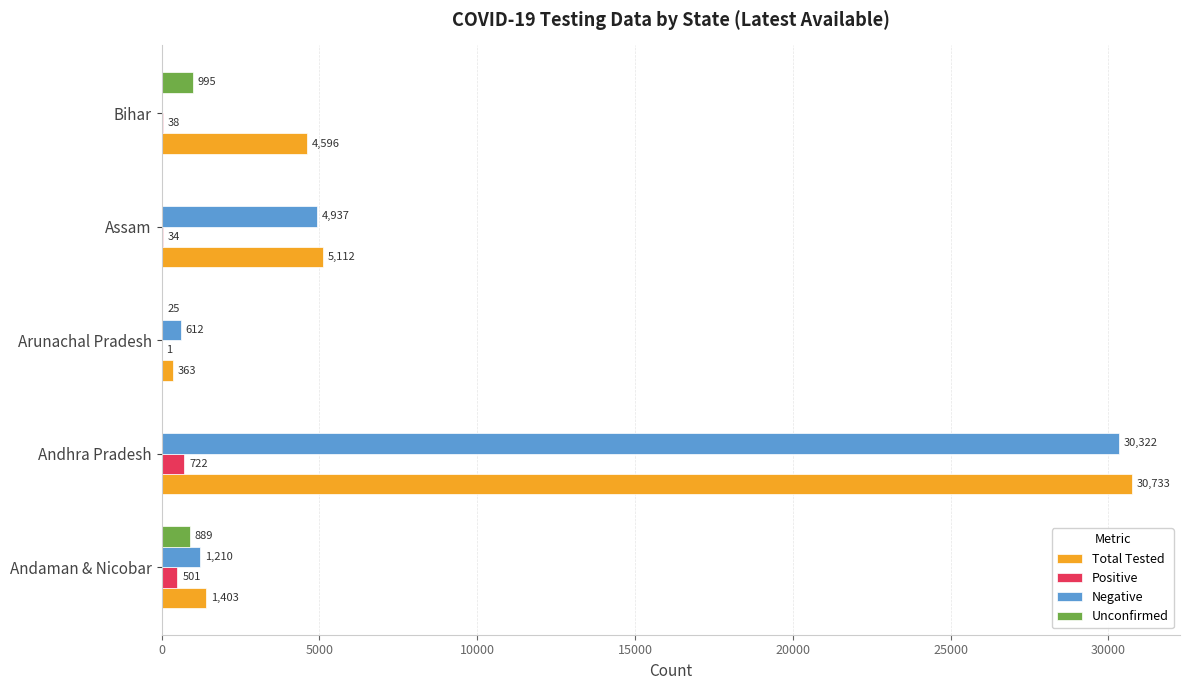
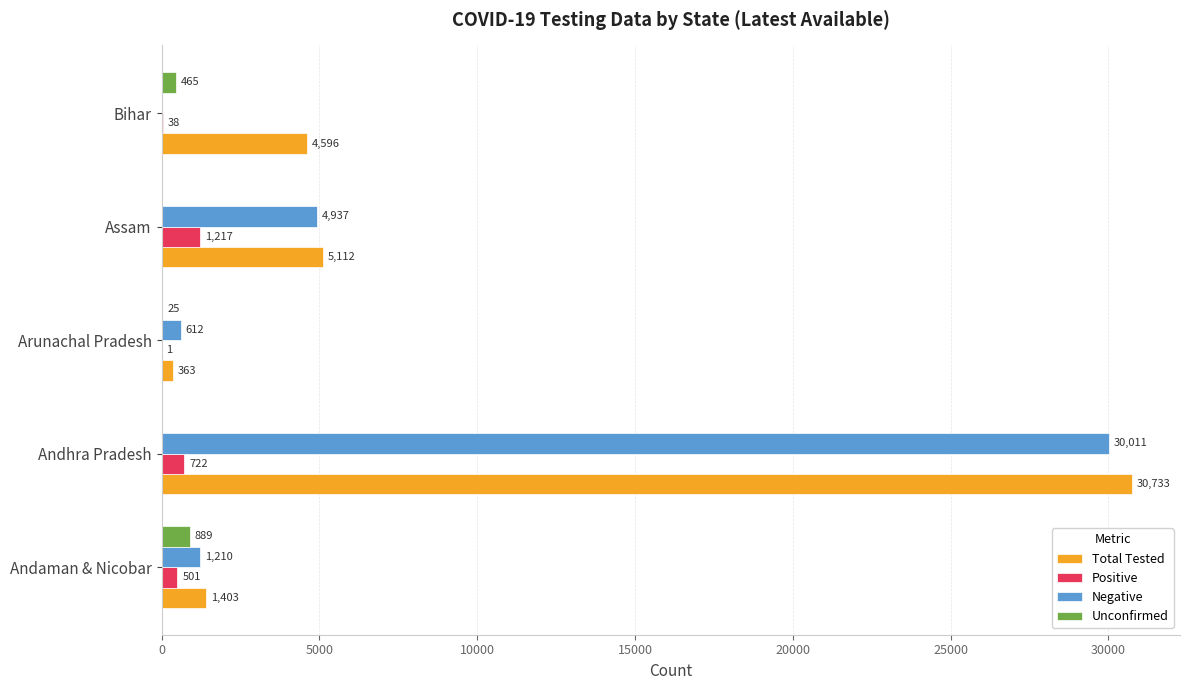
Unconfirmed, Bihar: 995 -> 465
Positive, Assam: 34 -> 1,217
Negative, Andhra Pradesh: 30,322 -> 30,011
